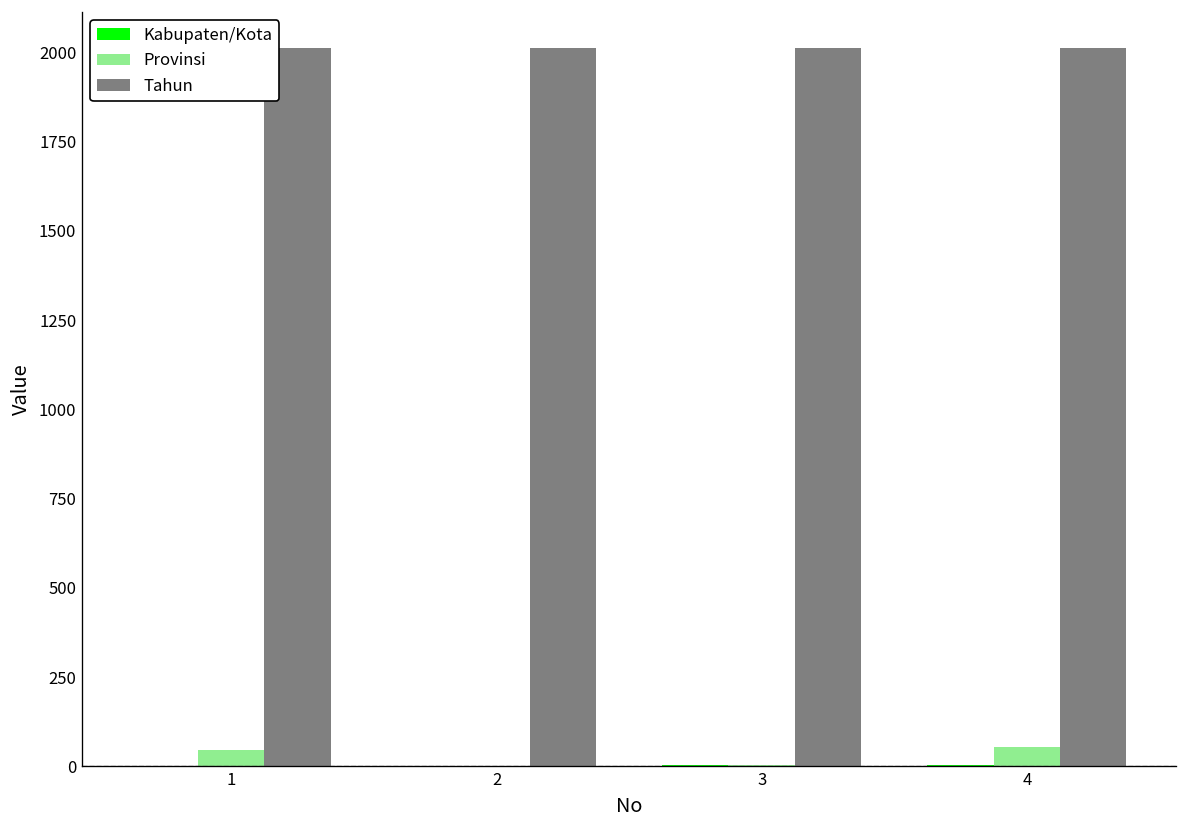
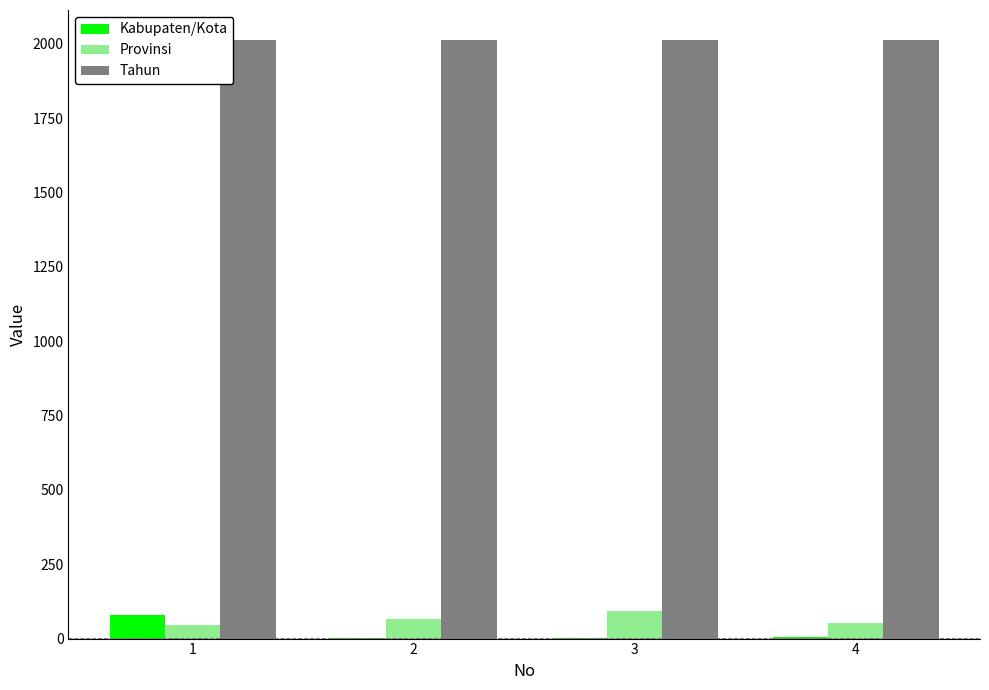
Kabupaten/Kota, 1: 0 -> 80
Provinsi, 2: 0 -> 70
Provinsi, 3: 0 -> 90
